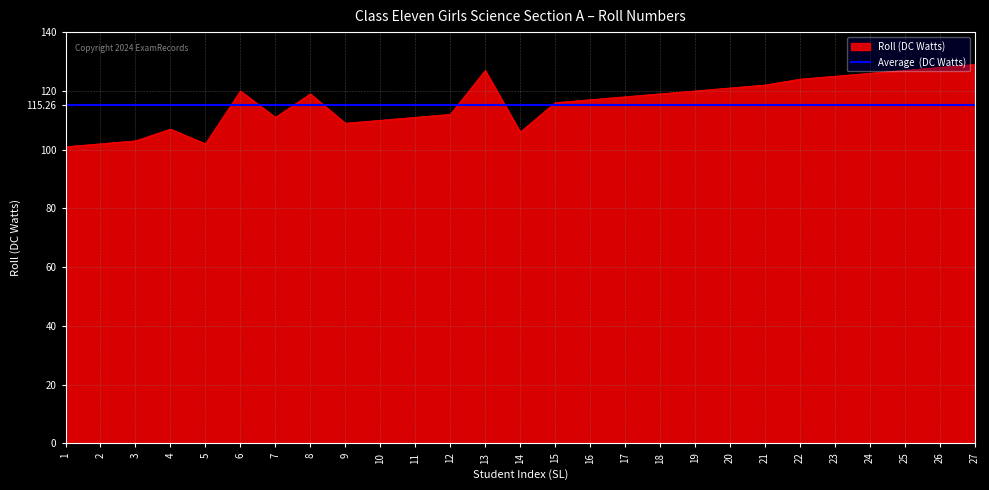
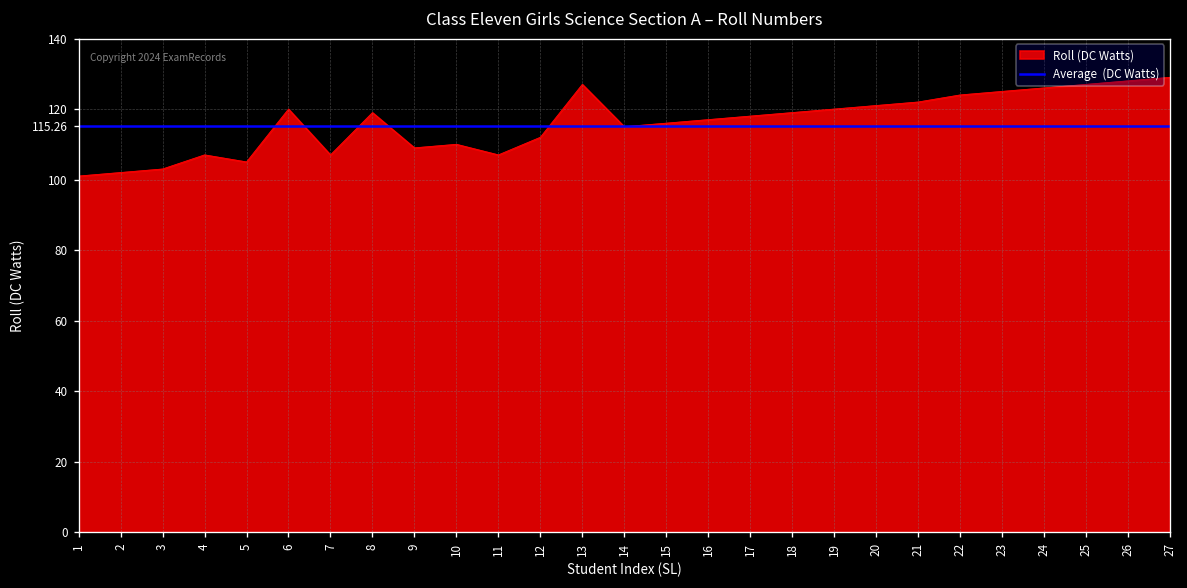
5: 102 -> 105
7: 111 -> 107
11: 111 -> 107
14: 106 -> 115
